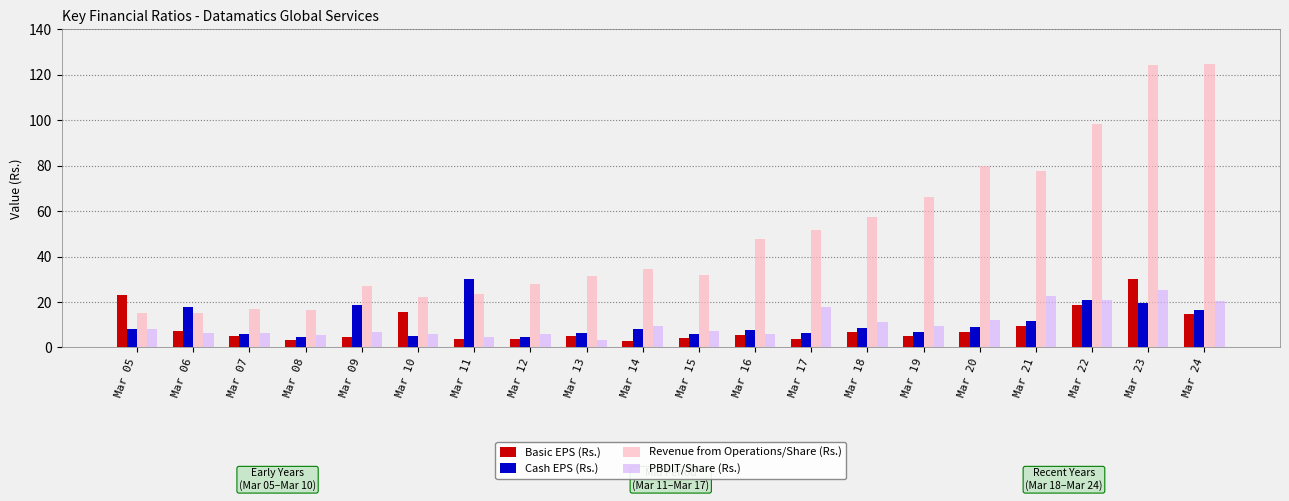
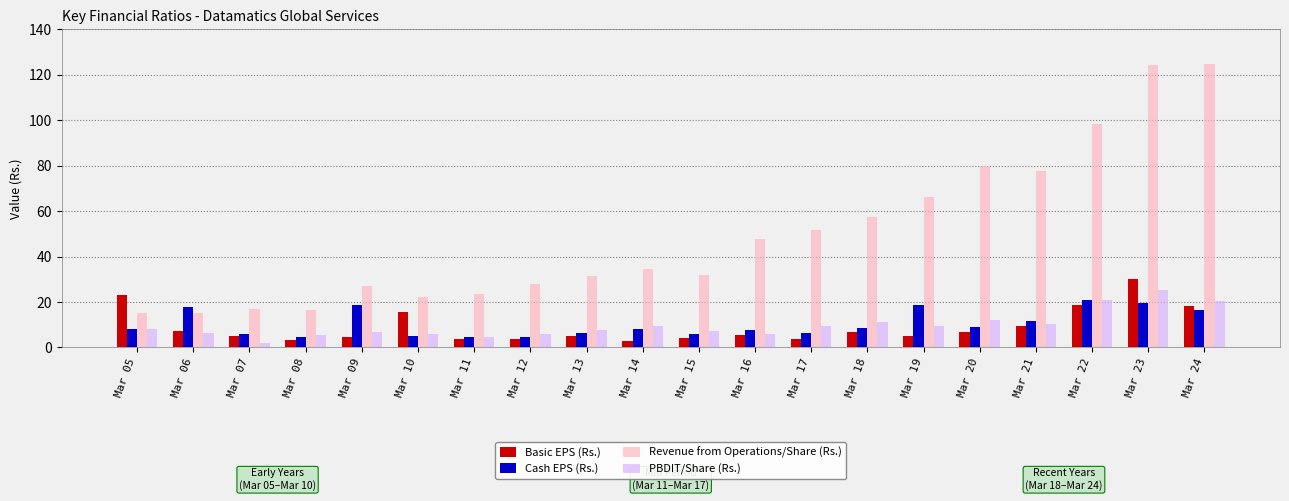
PBDIT/Share (Rs.), Mar 07: 6 -> 2
Cash EPS (Rs.), Mar 11: 30 -> 5
PBDIT/Share (Rs.), Mar 13: 3 -> 8
PBDIT/Share (Rs.), Mar 17: 18 -> 10
Cash EPS (Rs.), Mar 19: 7 -> 19
PBDIT/Share (Rs.), Mar 21: 23 -> 10
Basic EPS (Rs.), Mar 24: 15 -> 18
